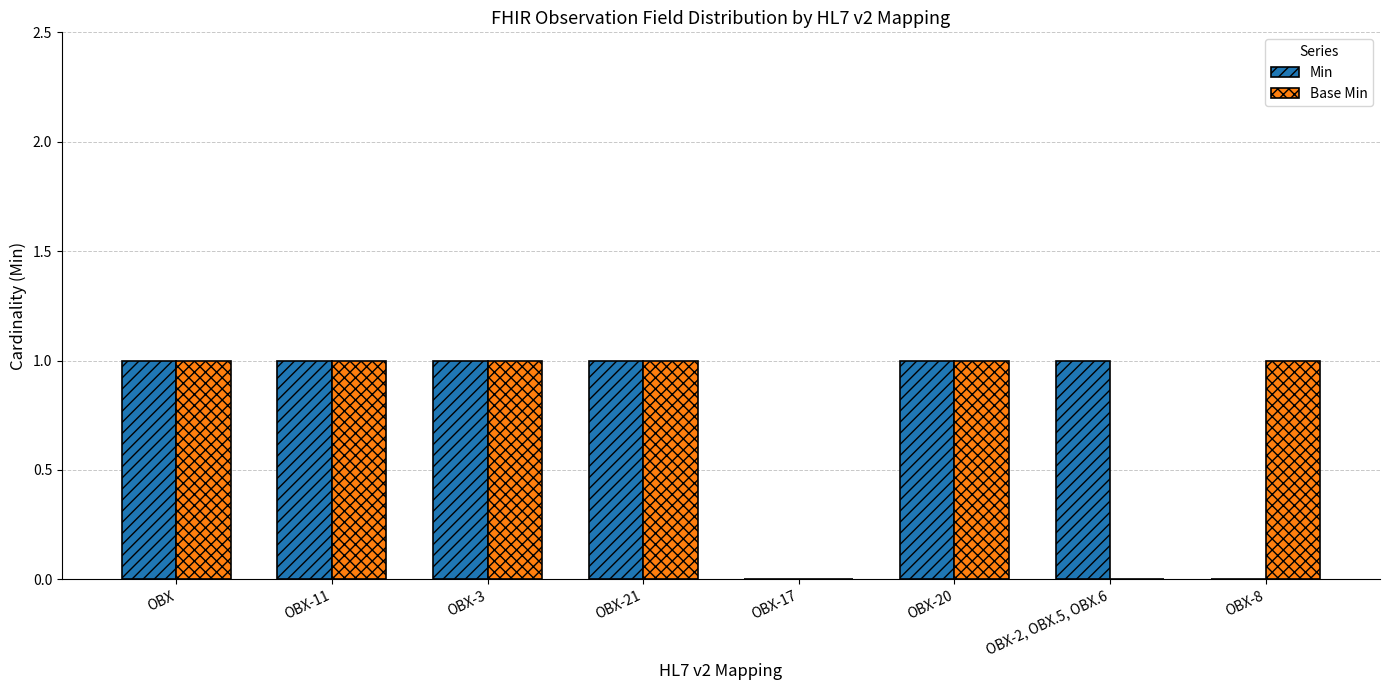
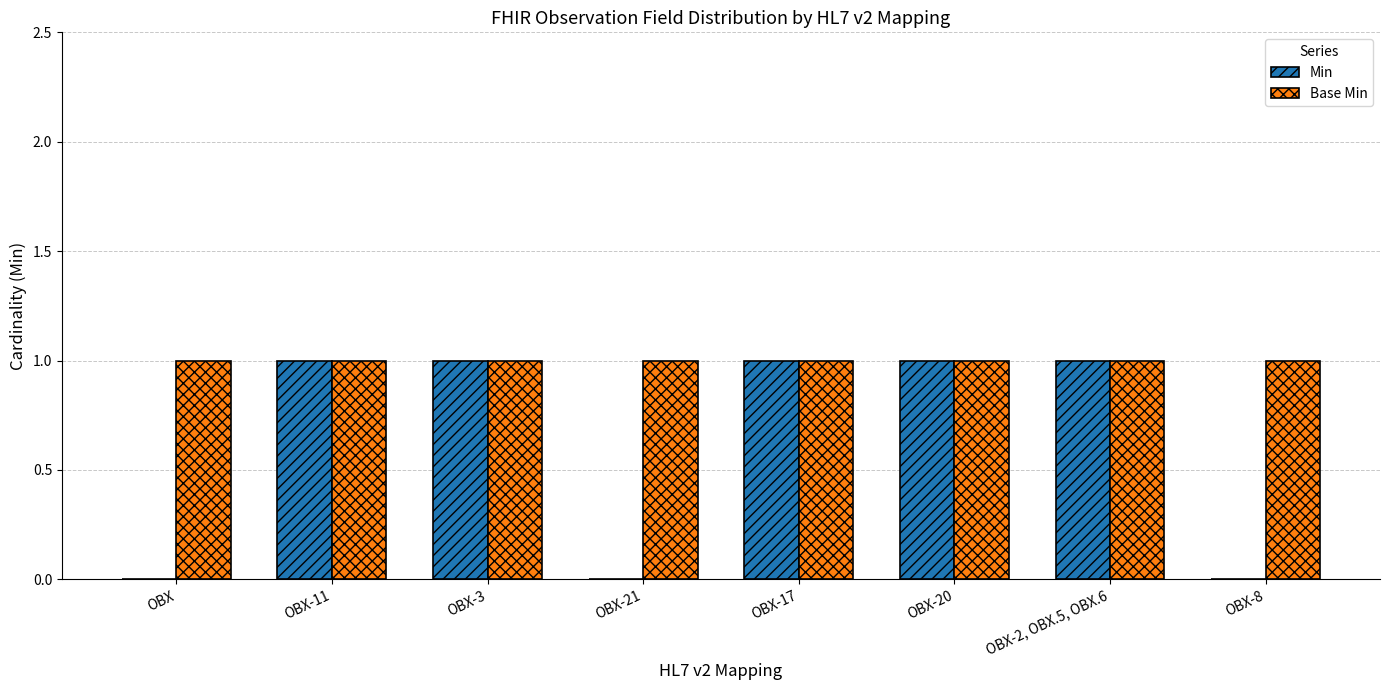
Min, OBX: 1 -> 0
Min, OBX-21: 1 -> 0
Min, OBX-17: 0 -> 1
Base Min, OBX-17: 0 -> 1
Base Min, OBX-2, OBX.5, OBX.6: 0 -> 1
